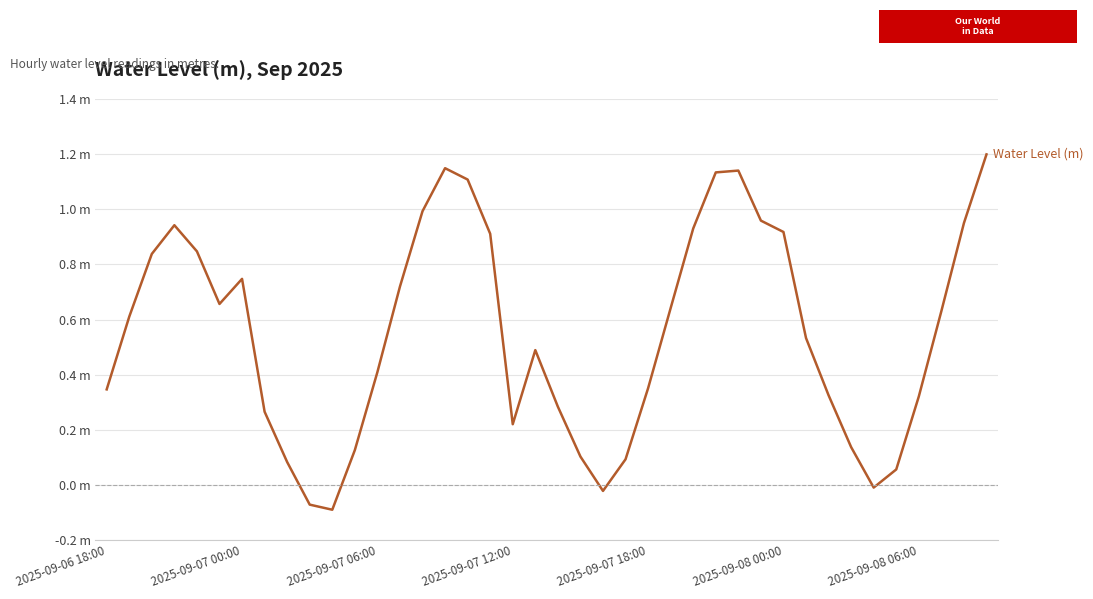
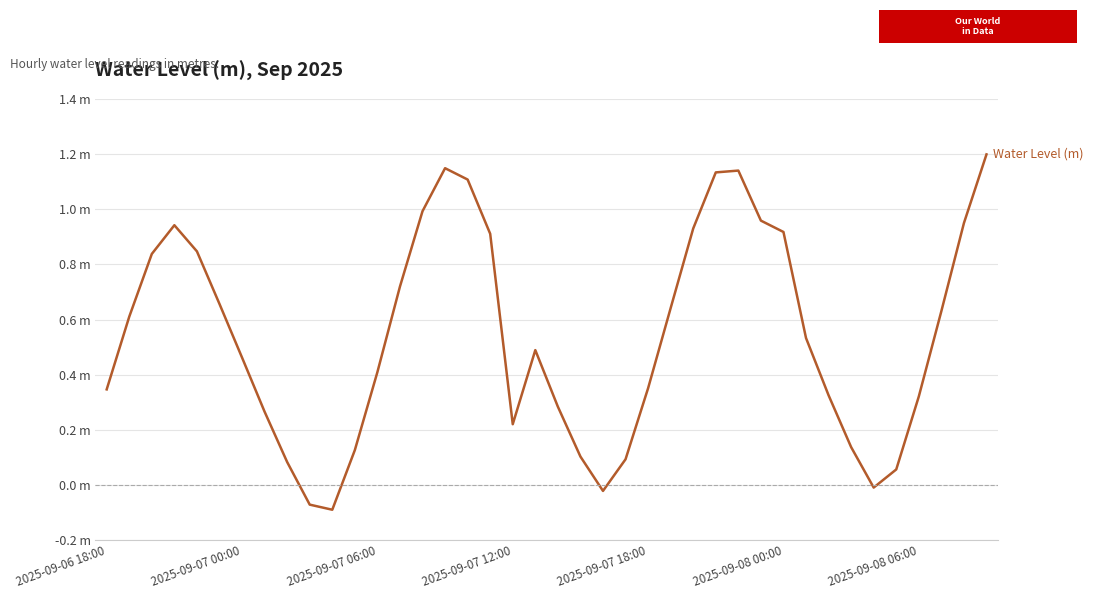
2025-09-07 00:00: 0.75 m -> 0.46 m
